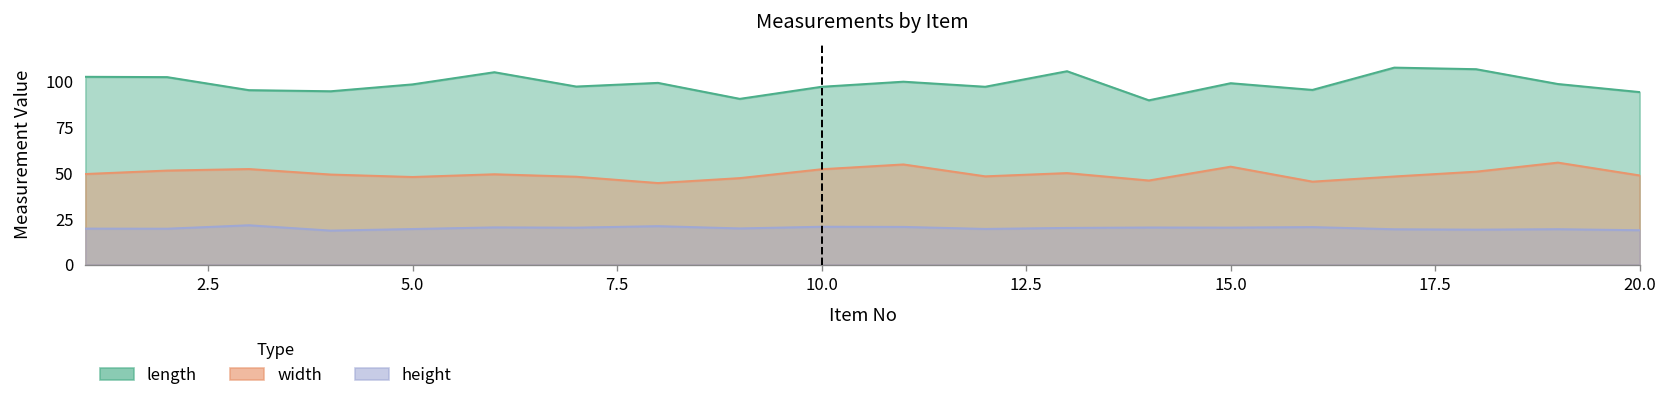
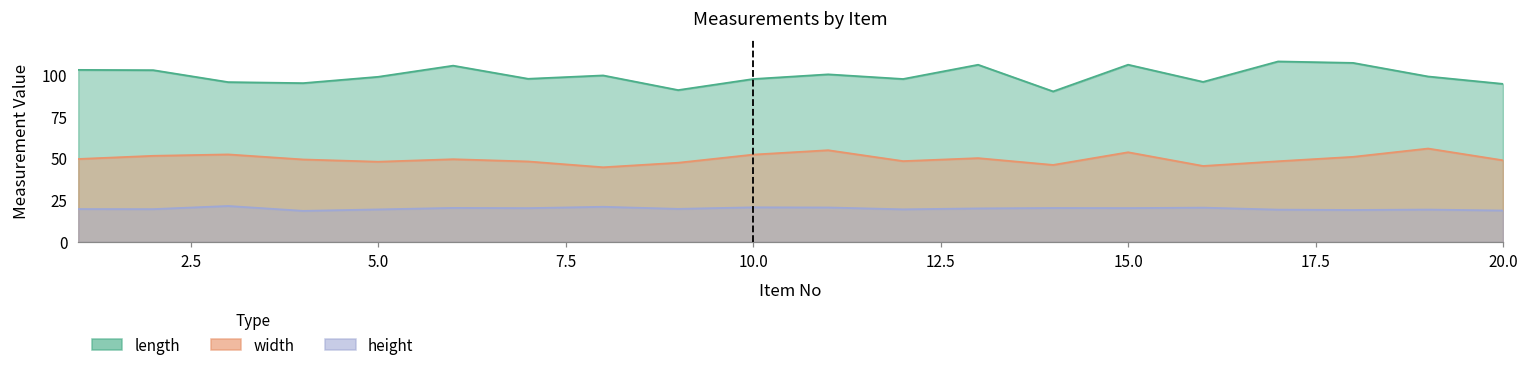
length, 15.0: 99 -> 106
